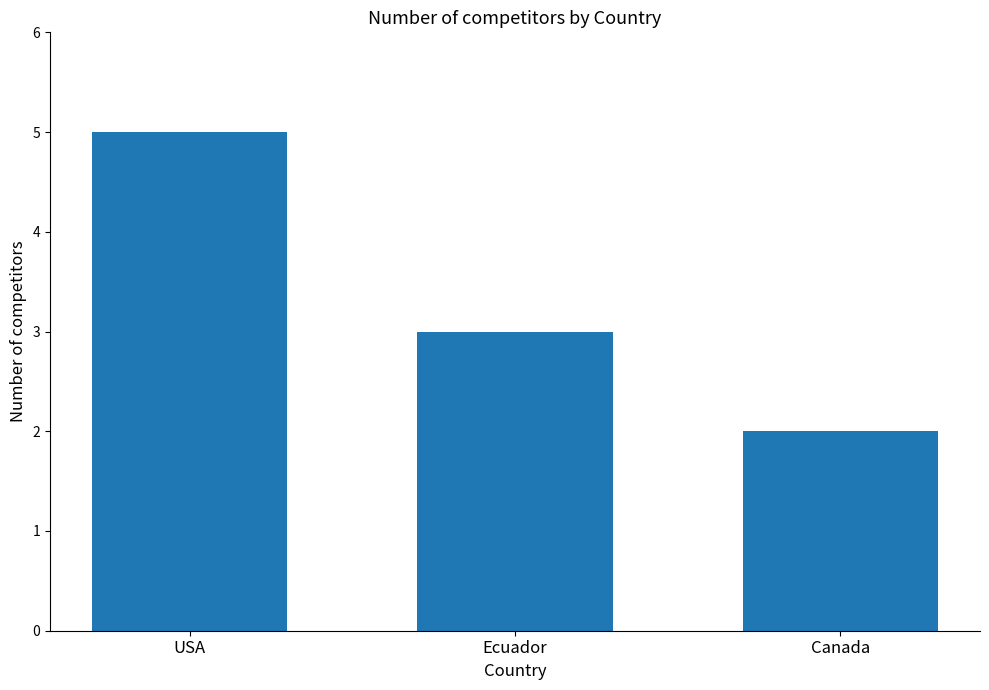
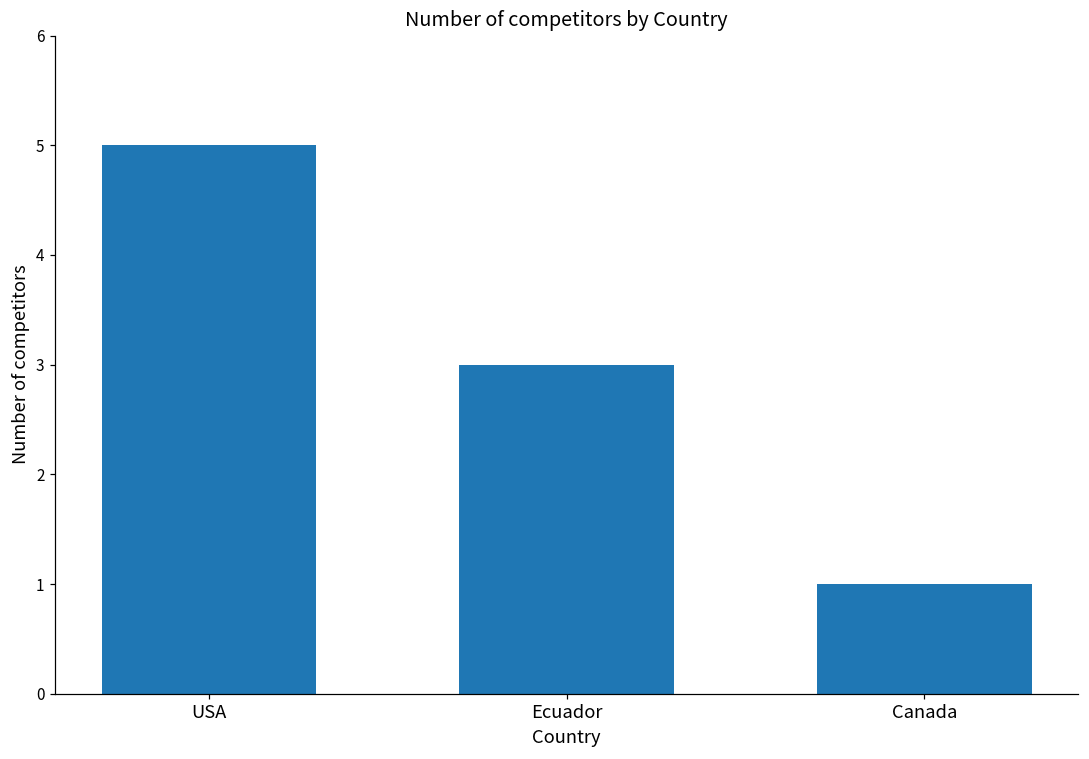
Canada: 2 -> 1
